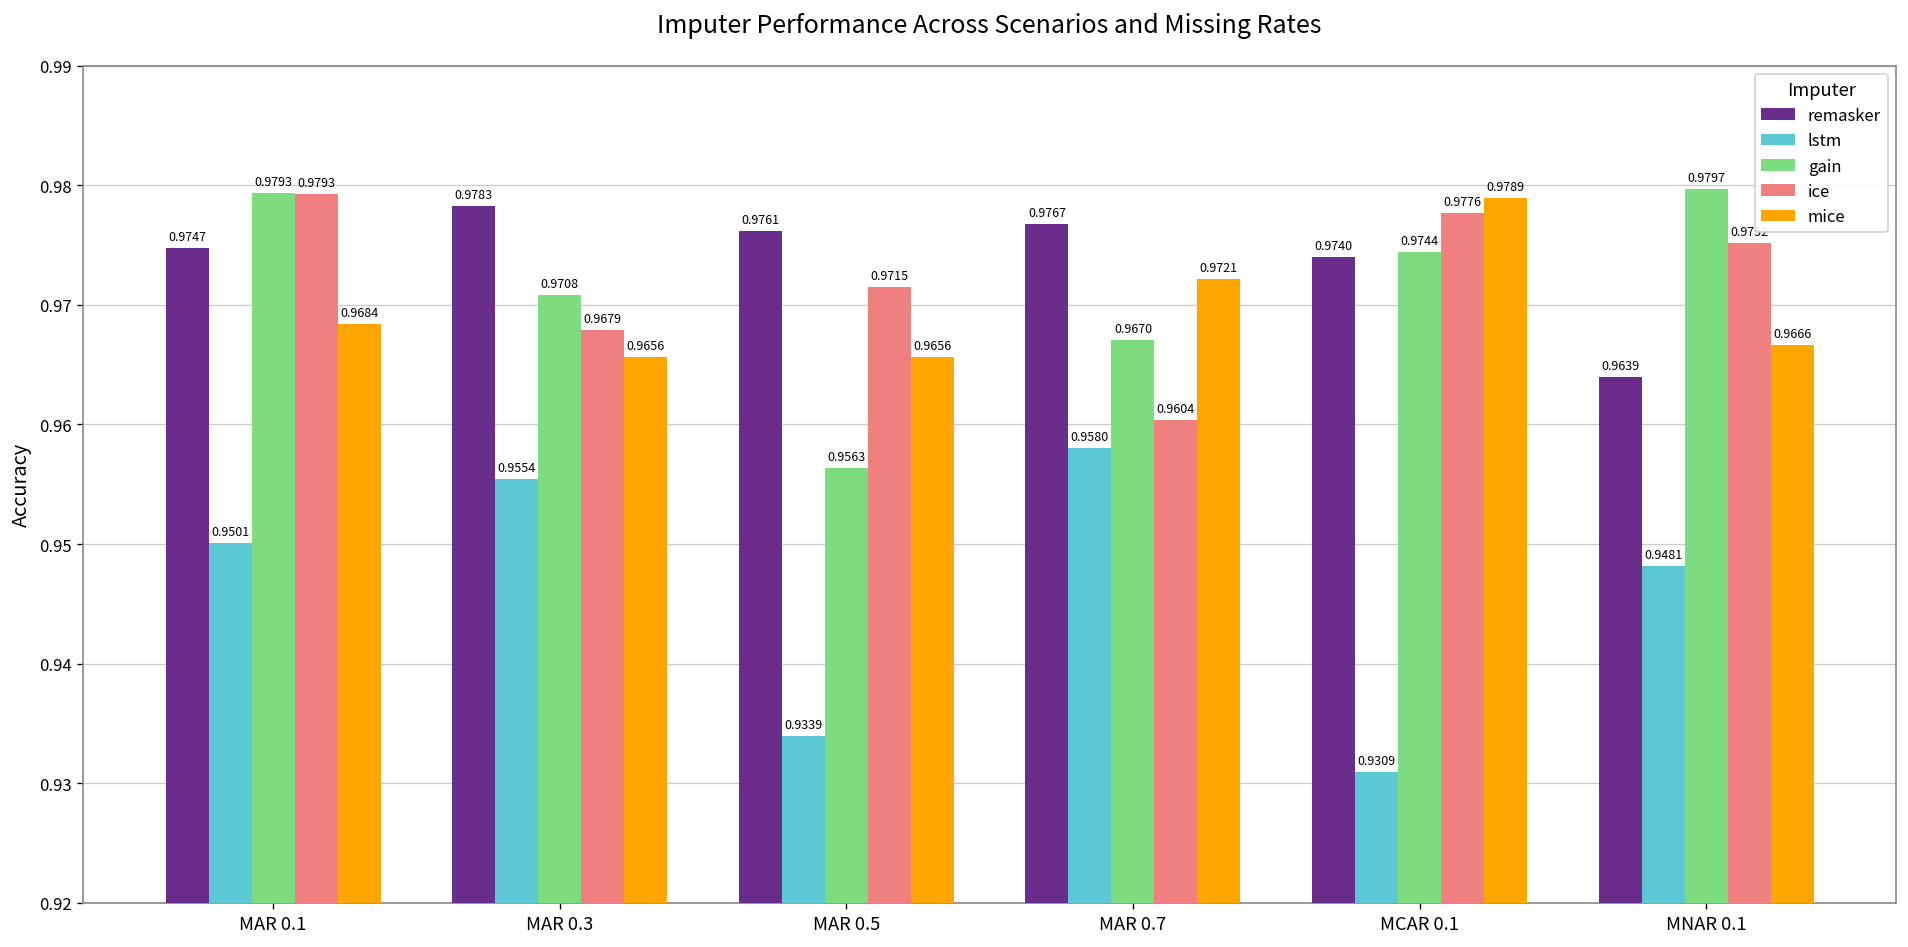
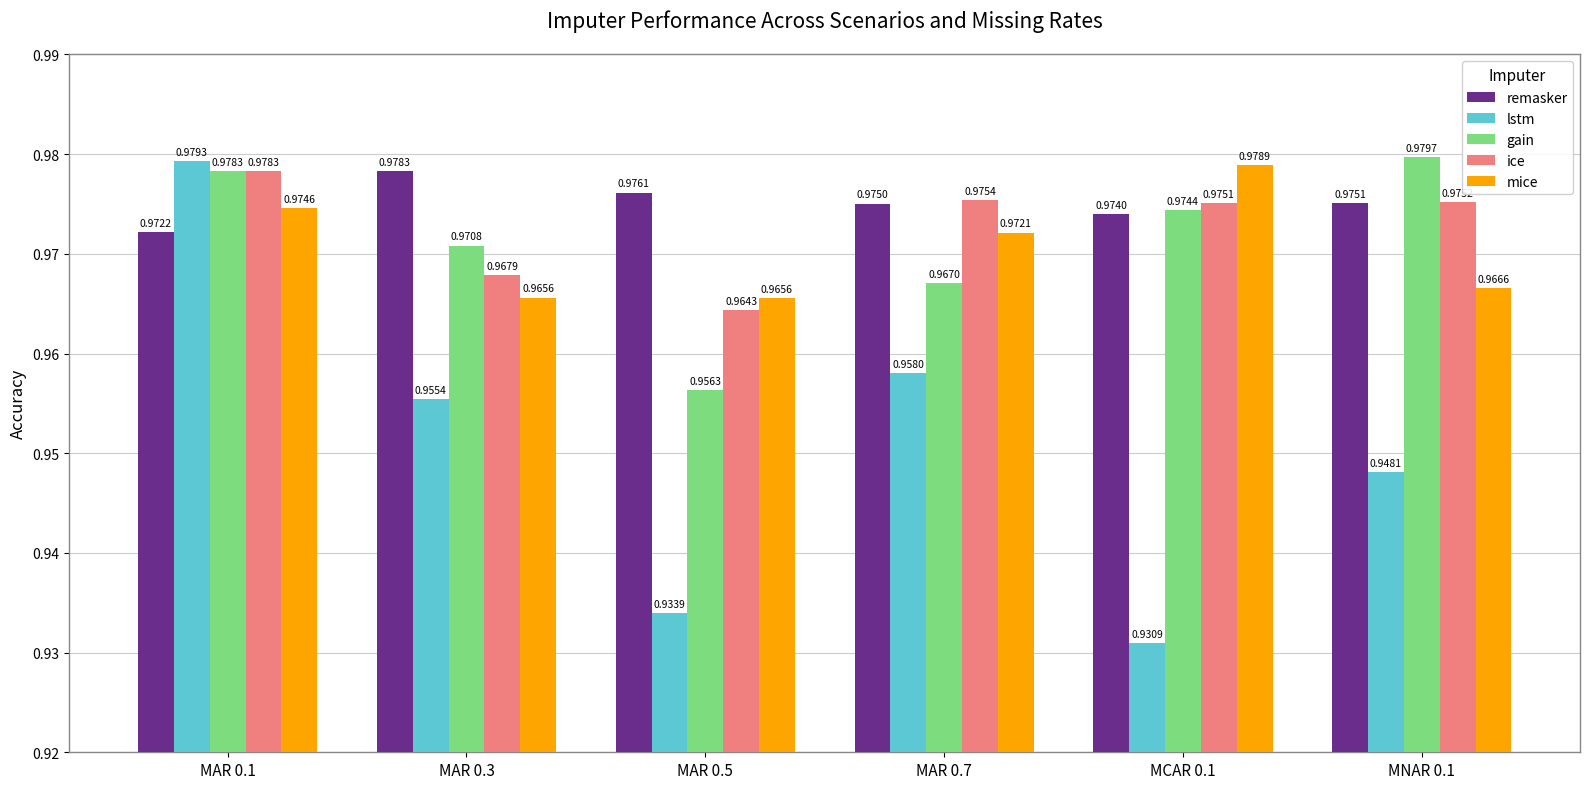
remasker, MAR 0.1: 0.9747 -> 0.9722
lstm, MAR 0.1: 0.9501 -> 0.9793
gain, MAR 0.1: 0.9793 -> 0.9783
ice, MAR 0.1: 0.9793 -> 0.9783
mice, MAR 0.1: 0.9684 -> 0.9746
ice, MAR 0.5: 0.9715 -> 0.9643
remasker, MAR 0.7: 0.9767 -> 0.9750
ice, MAR 0.7: 0.9604 -> 0.9754
ice, MCAR 0.1: 0.9776 -> 0.9751
remasker, MNAR 0.1: 0.9639 -> 0.9751
